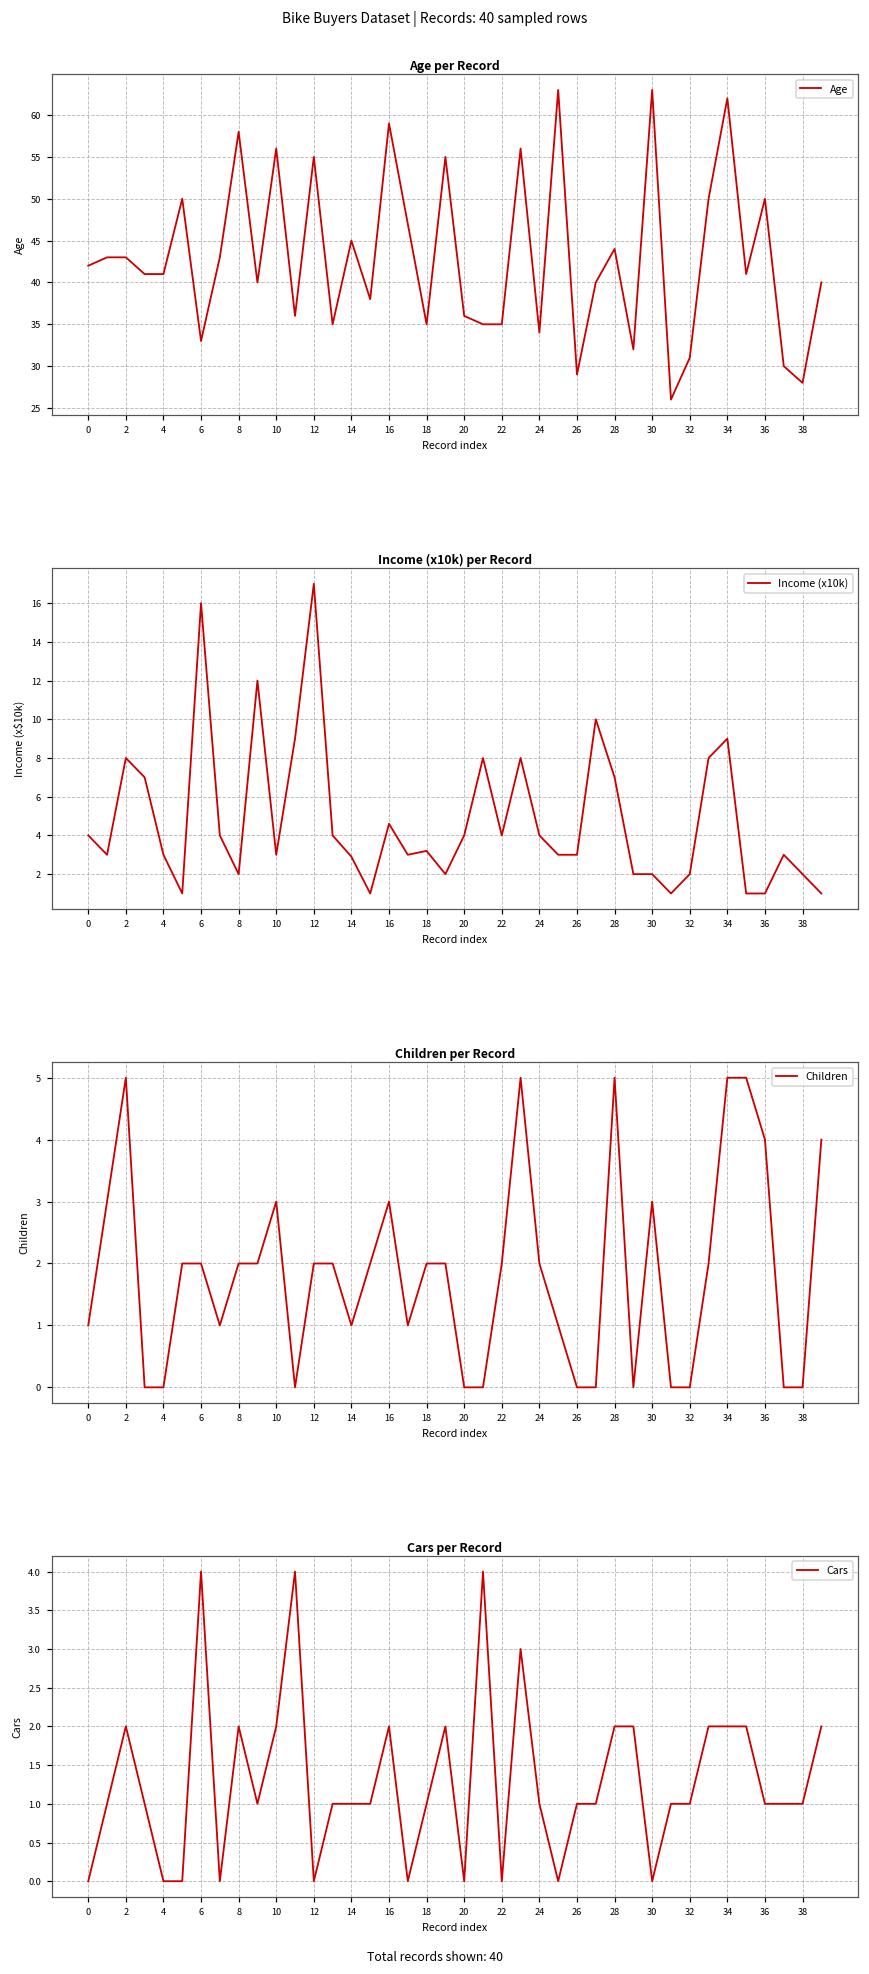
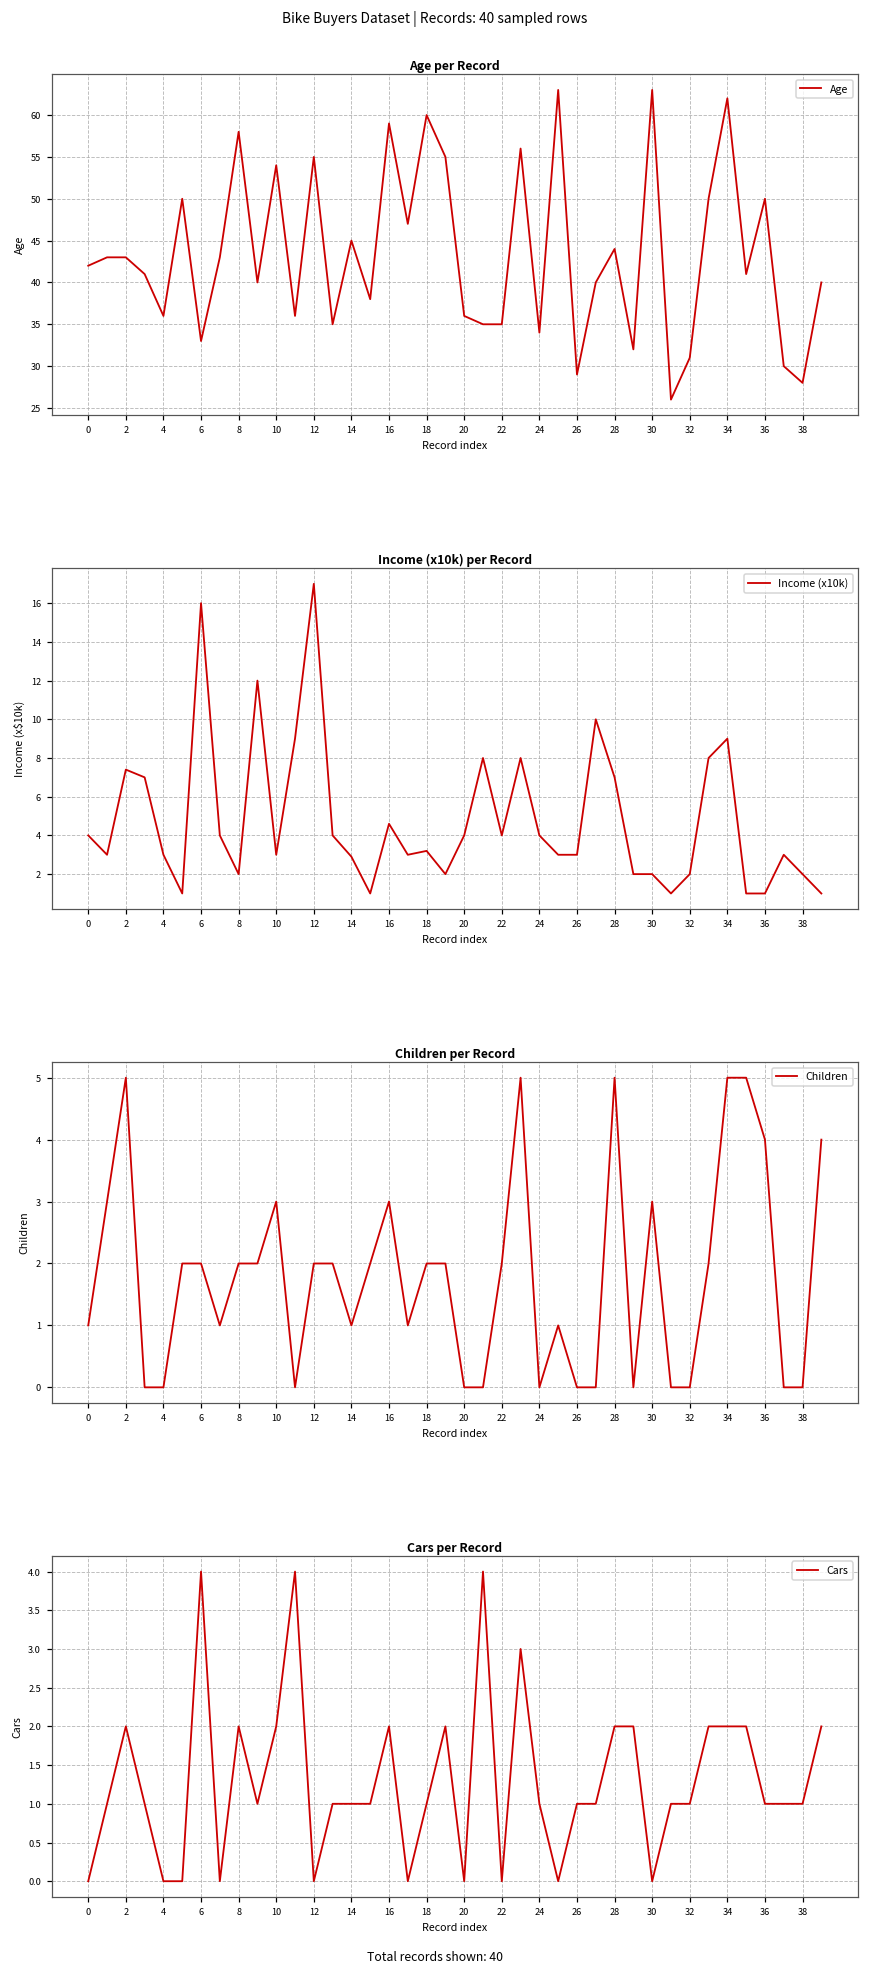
Age per Record, 4: 41 -> 36
Age per Record, 10: 56 -> 54
Age per Record, 18: 35 -> 60
Income (x10k) per Record, 2: 8.0 -> 7.4
Children per Record, 24: 2 -> 0
